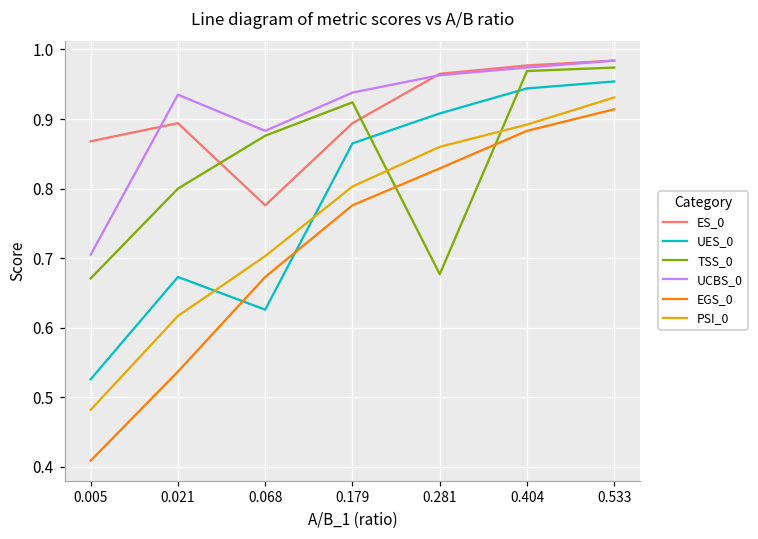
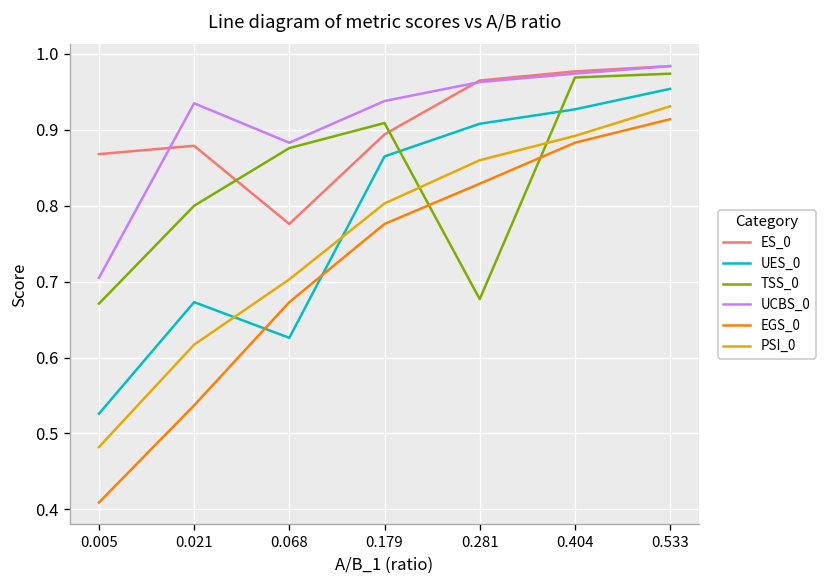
ES_0, 0.021: 0.89 -> 0.88
TSS_0, 0.179: 0.92 -> 0.91
UES_0, 0.404: 0.94 -> 0.93
